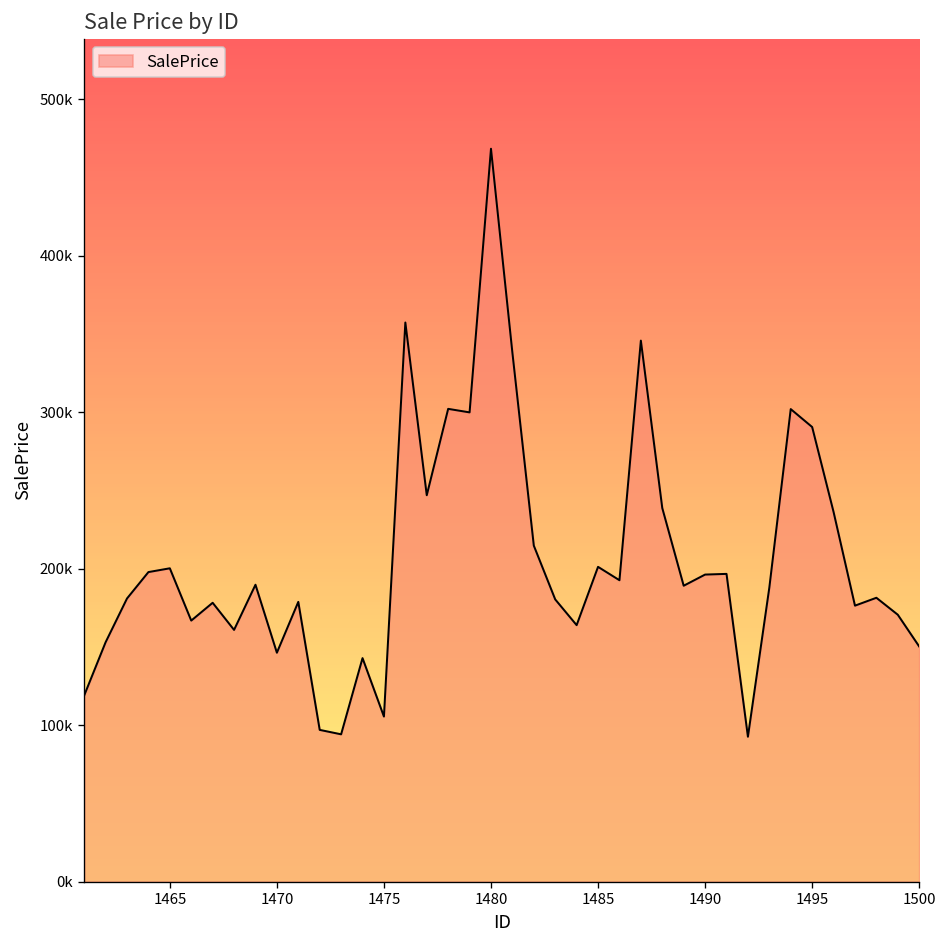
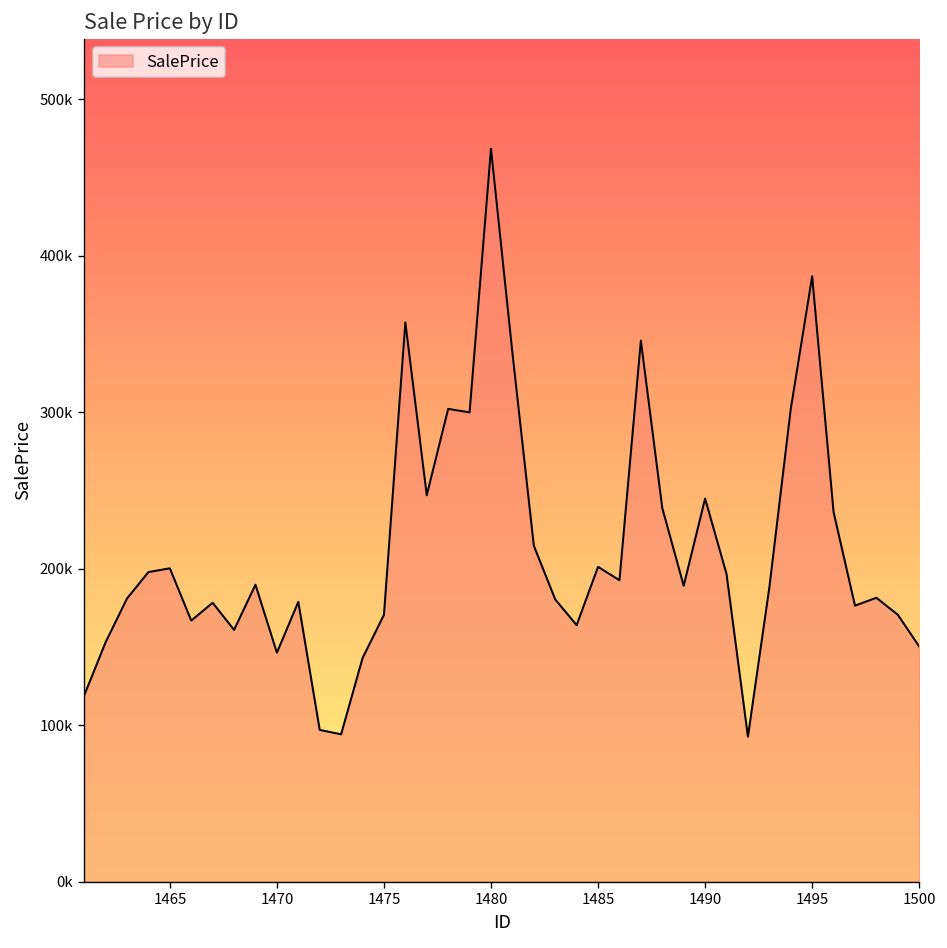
1475: 106000 -> 171000
1490: 196000 -> 245000
1495: 291000 -> 387000
